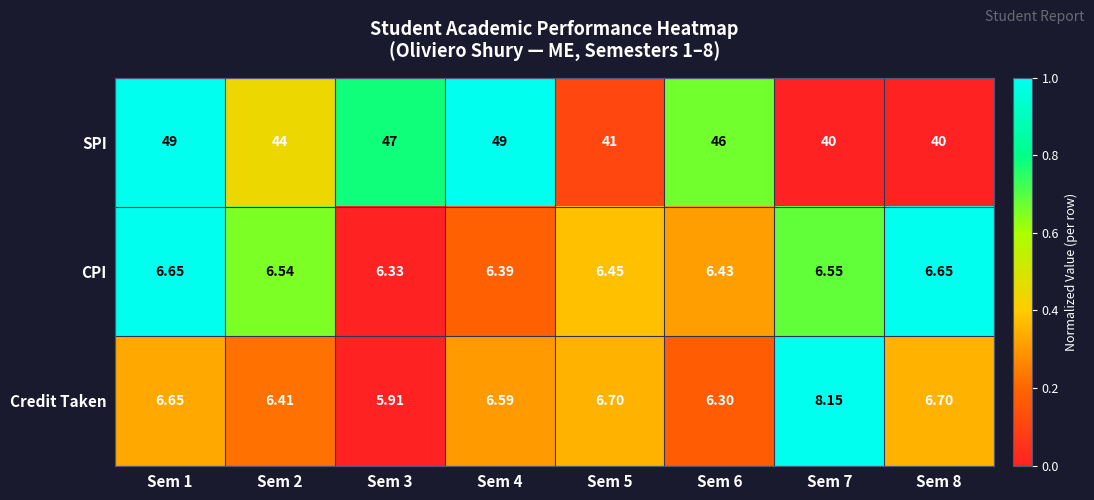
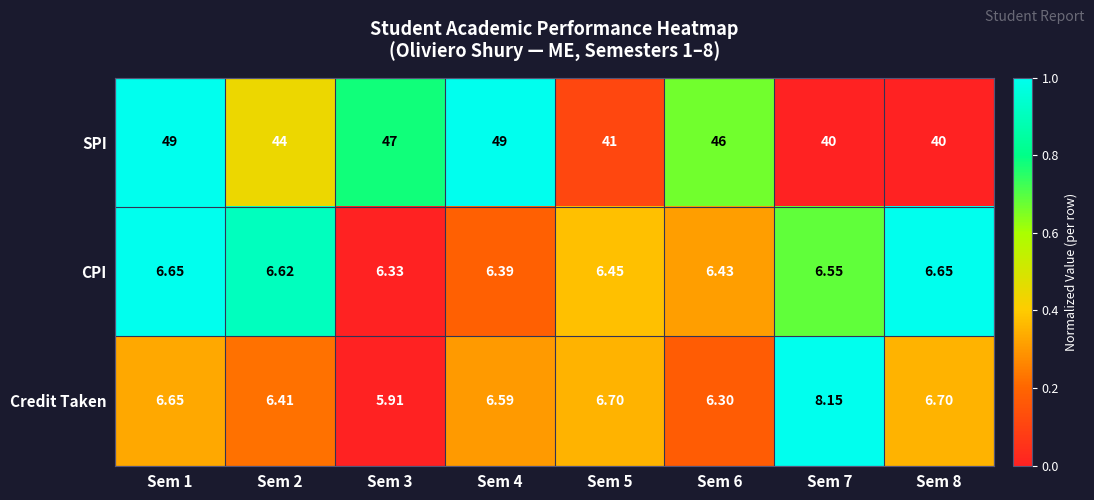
CPI, Sem 2: 6.54 -> 6.62
